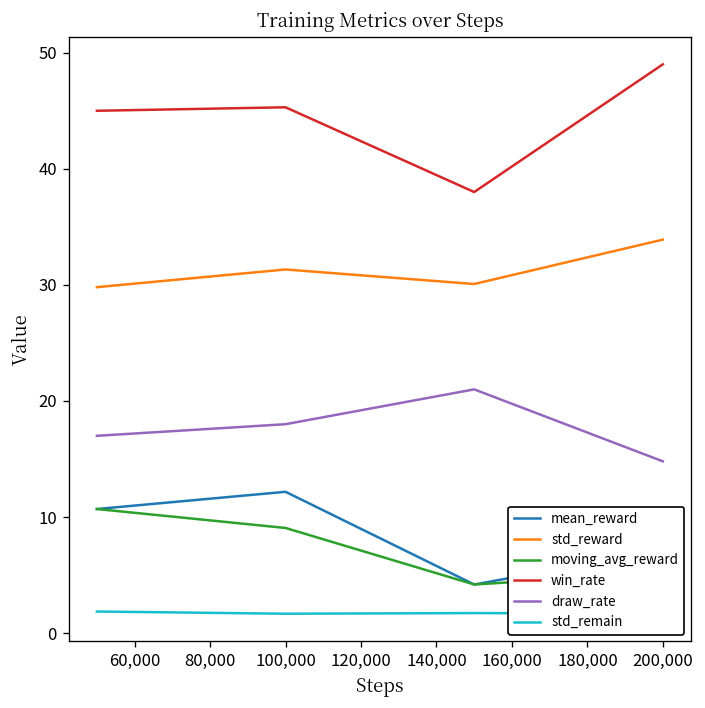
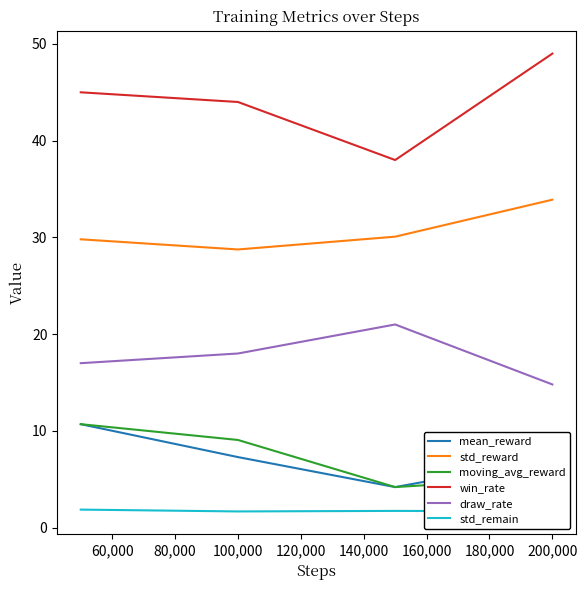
mean_reward, 100,000: 12 -> 7
std_reward, 100,000: 31 -> 29
win_rate, 100,000: 45 -> 44
